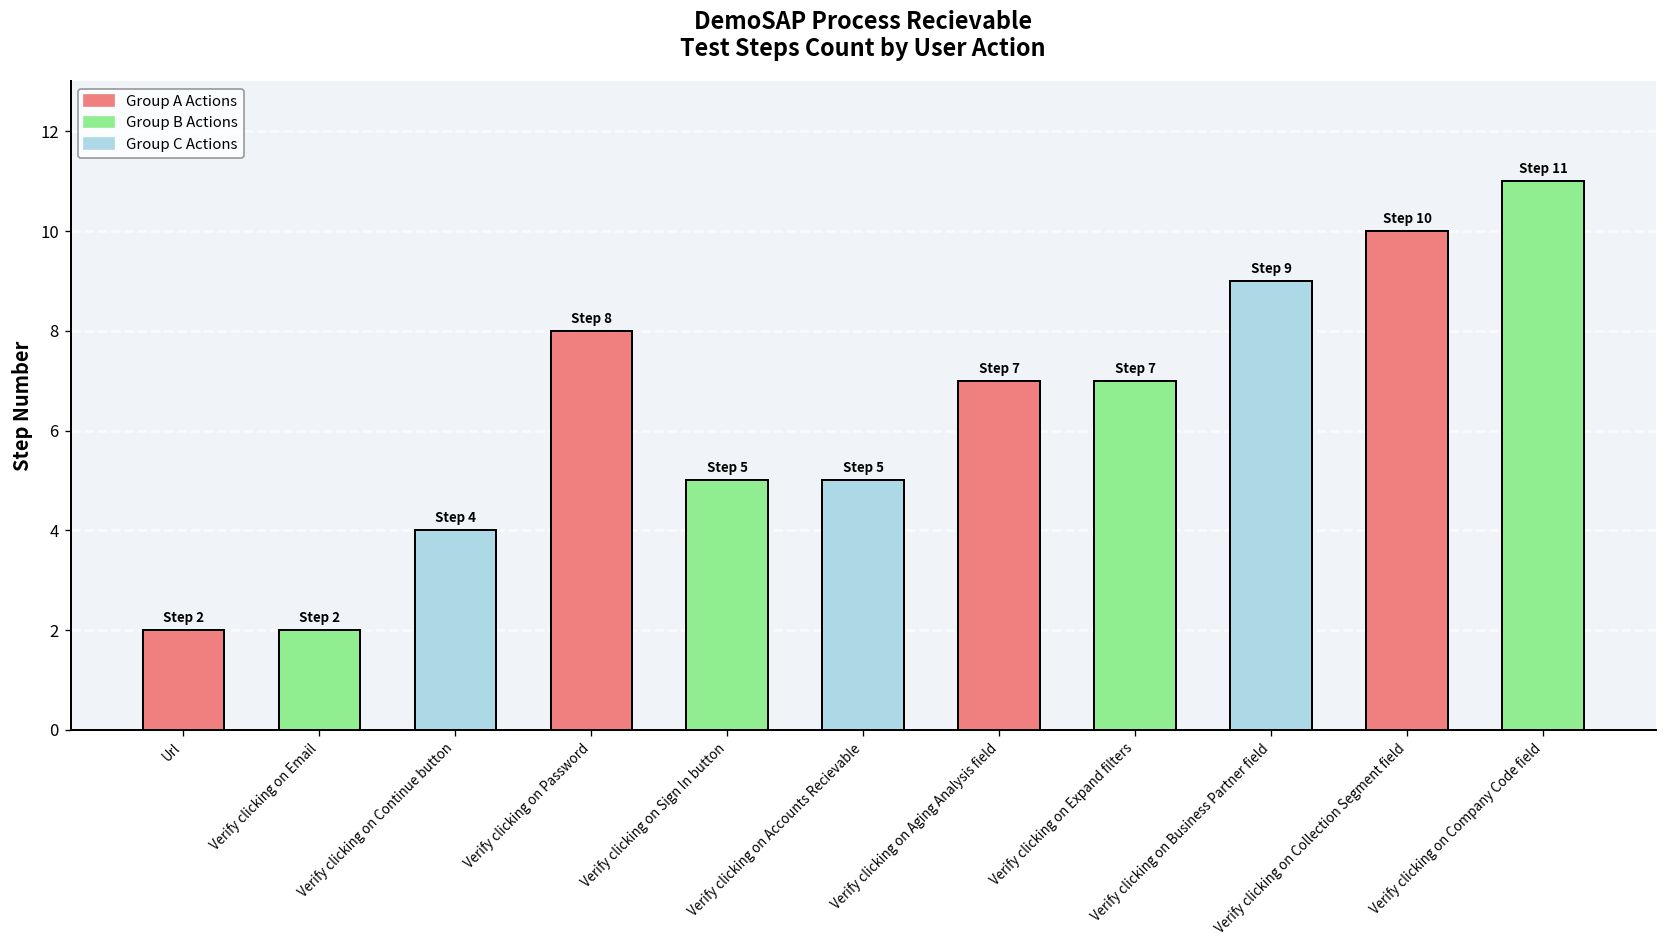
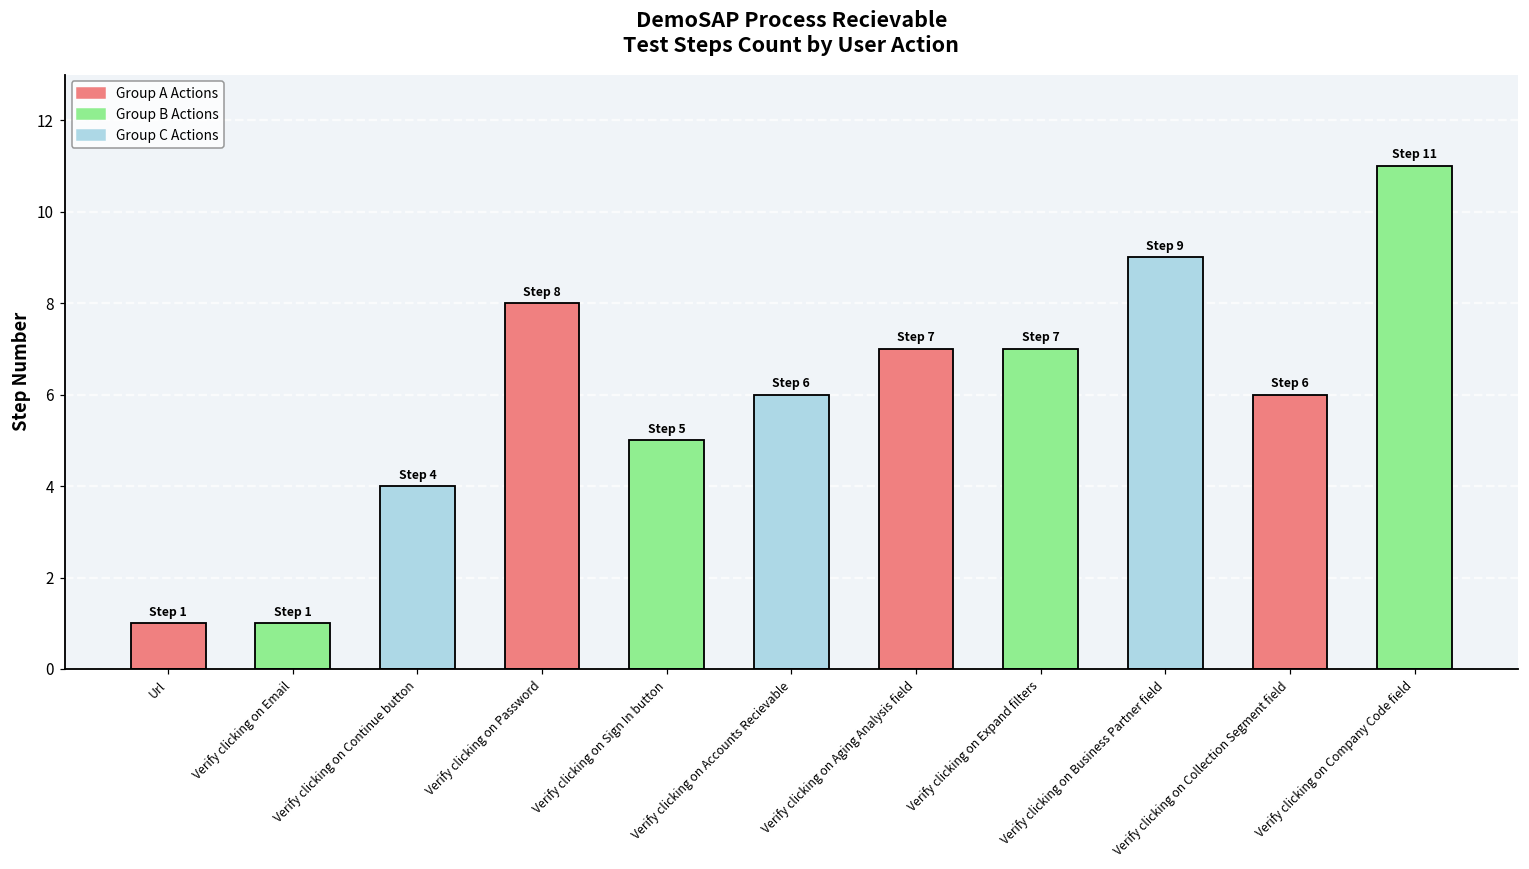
Url: 2 -> 1
Verify clicking on Email: 2 -> 1
Verify clicking on Accounts Recievable: 5 -> 6
Verify clicking on Collection Segment field: 10 -> 6
